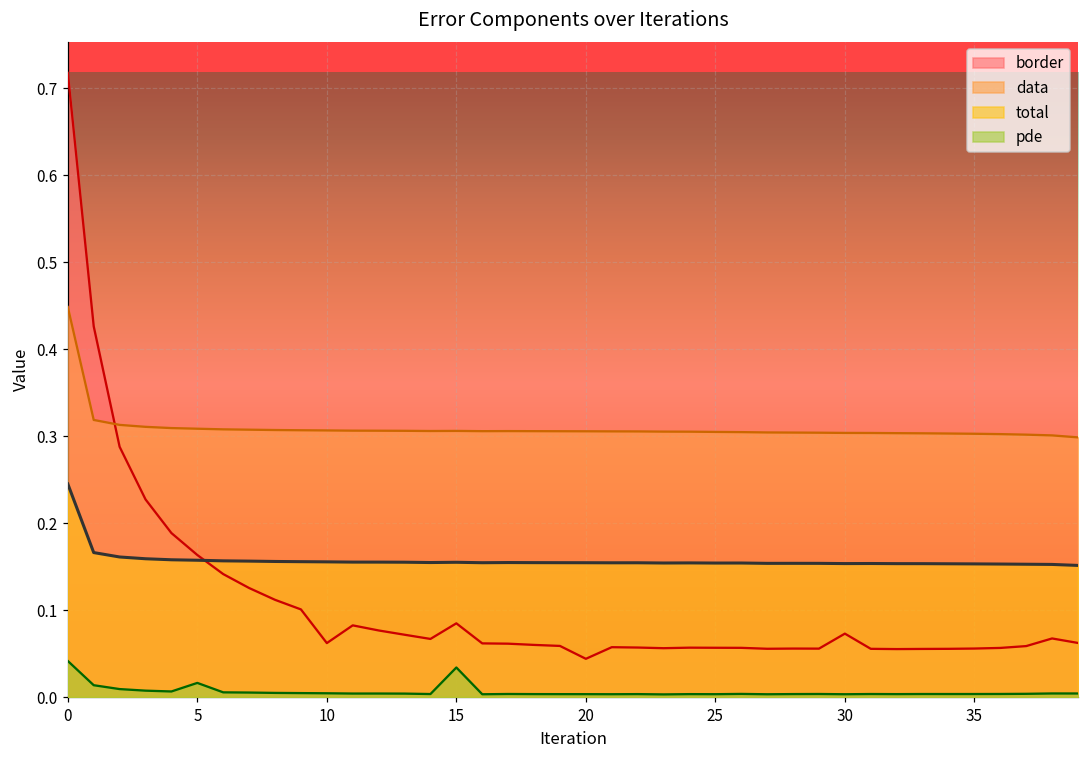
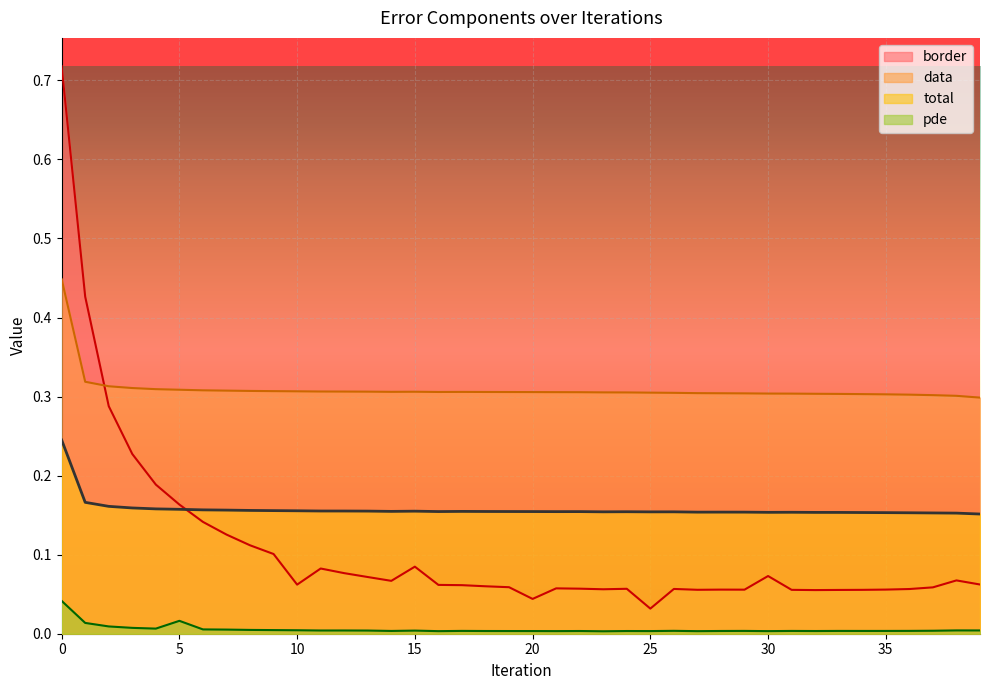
pde, 15: 0.03 -> 0.00
border, 25: 0.06 -> 0.03
